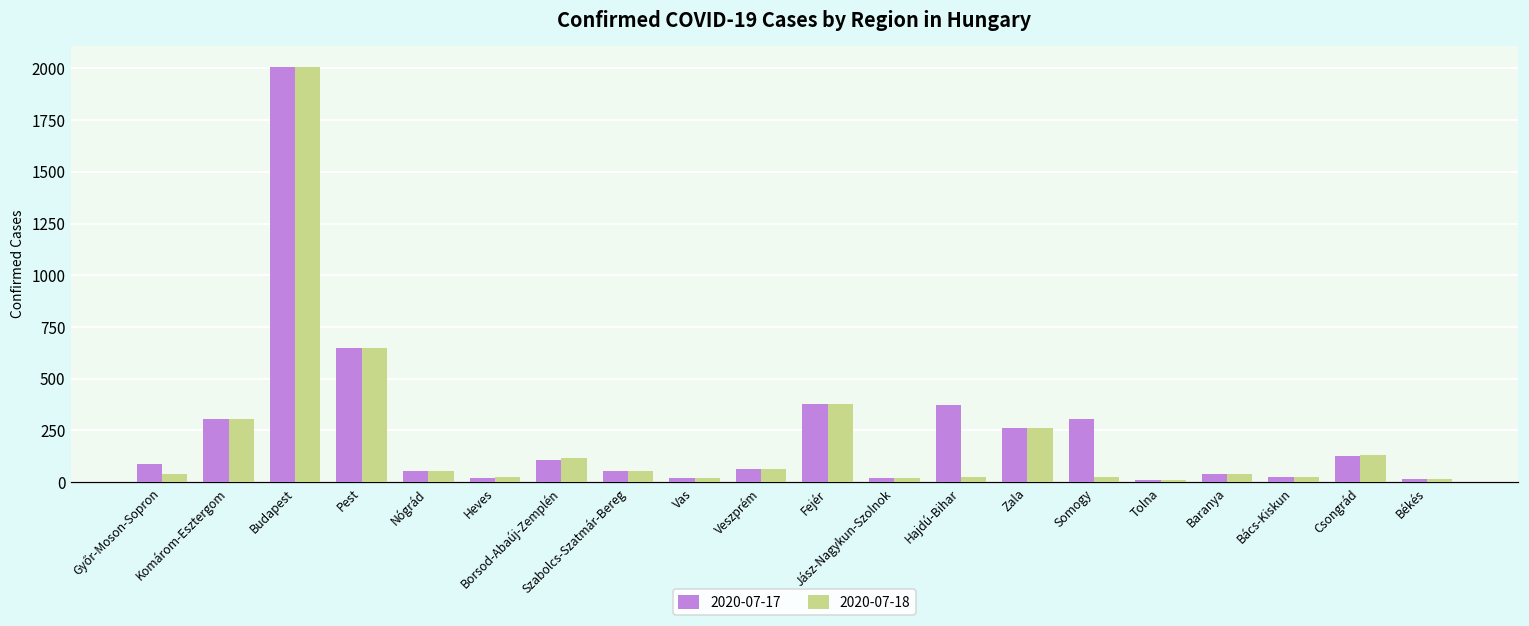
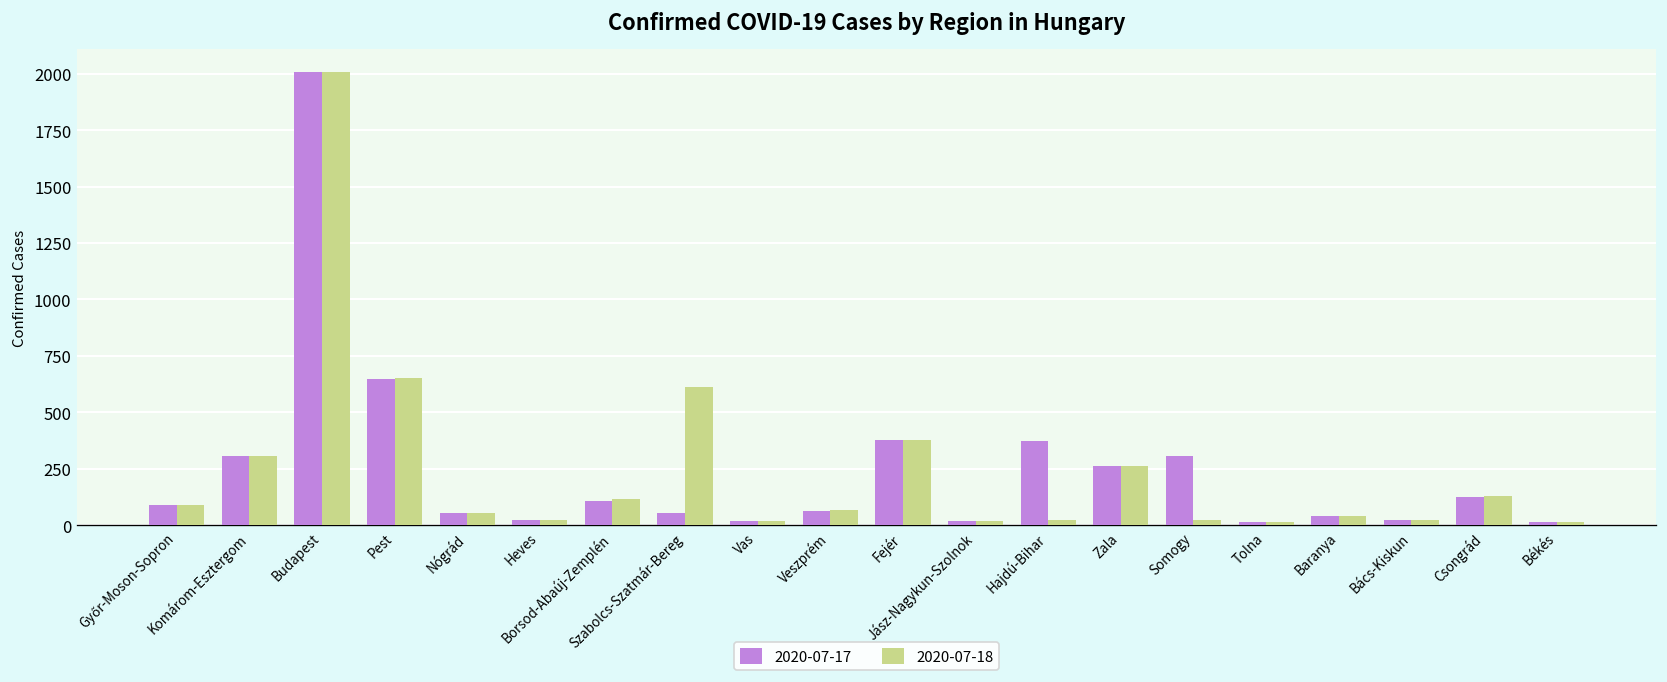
2020-07-18, Győr-Moson-Sopron: 40 -> 90
2020-07-18, Szabolcs-Szatmár-Bereg: 50 -> 610
